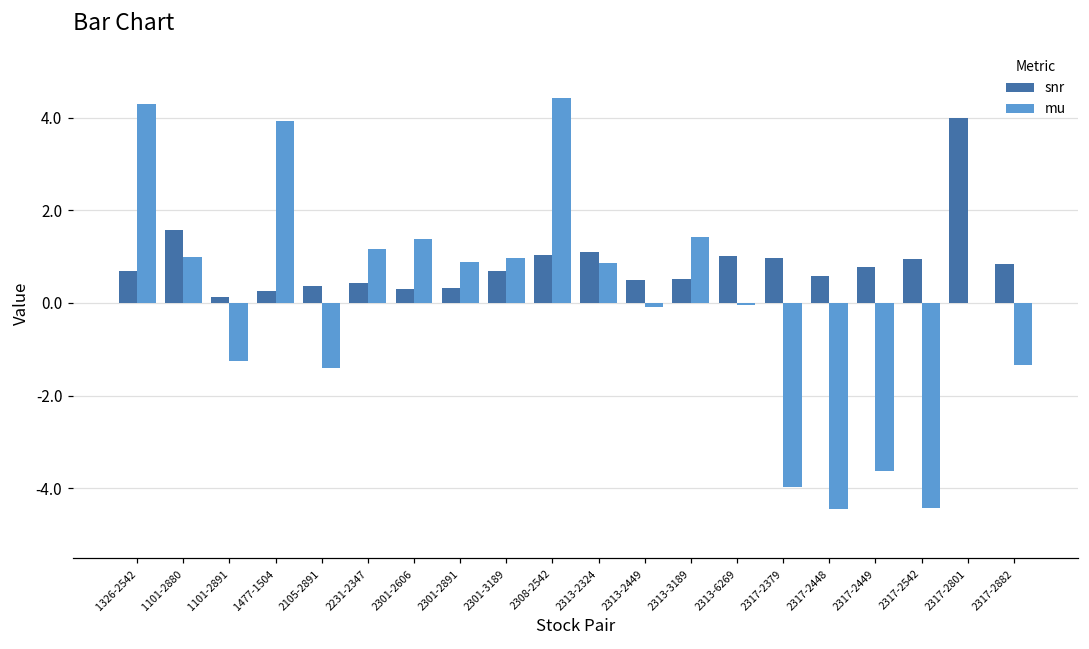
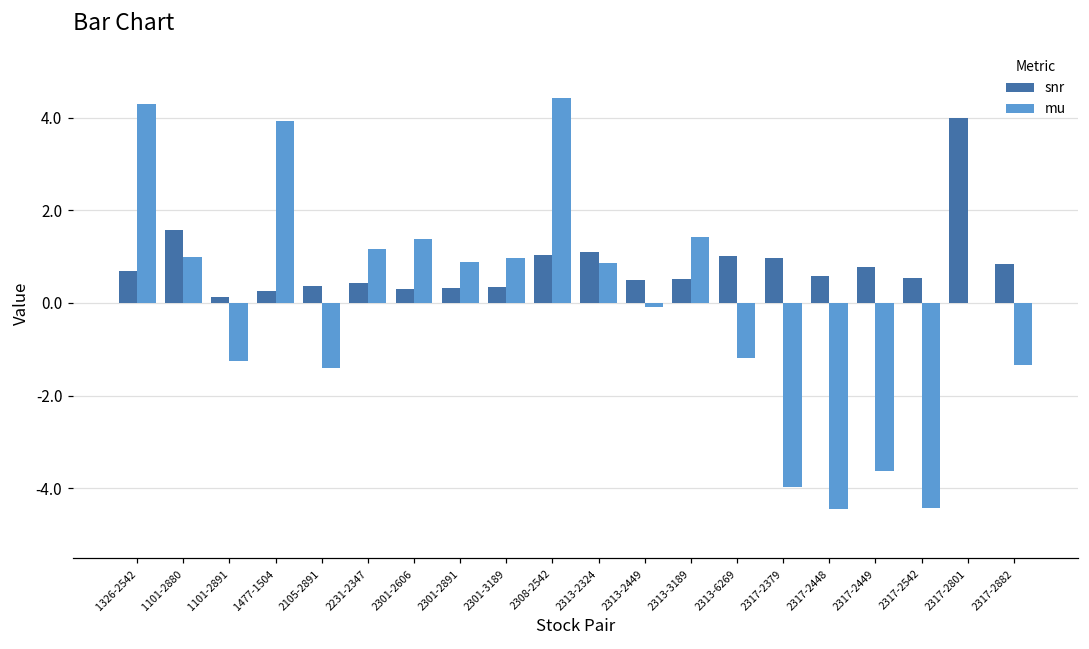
snr, 2301-3189: 0.7 -> 0.4
mu, 2313-6269: 0.0 -> -1.2
snr, 2317-2542: 0.9 -> 0.5
